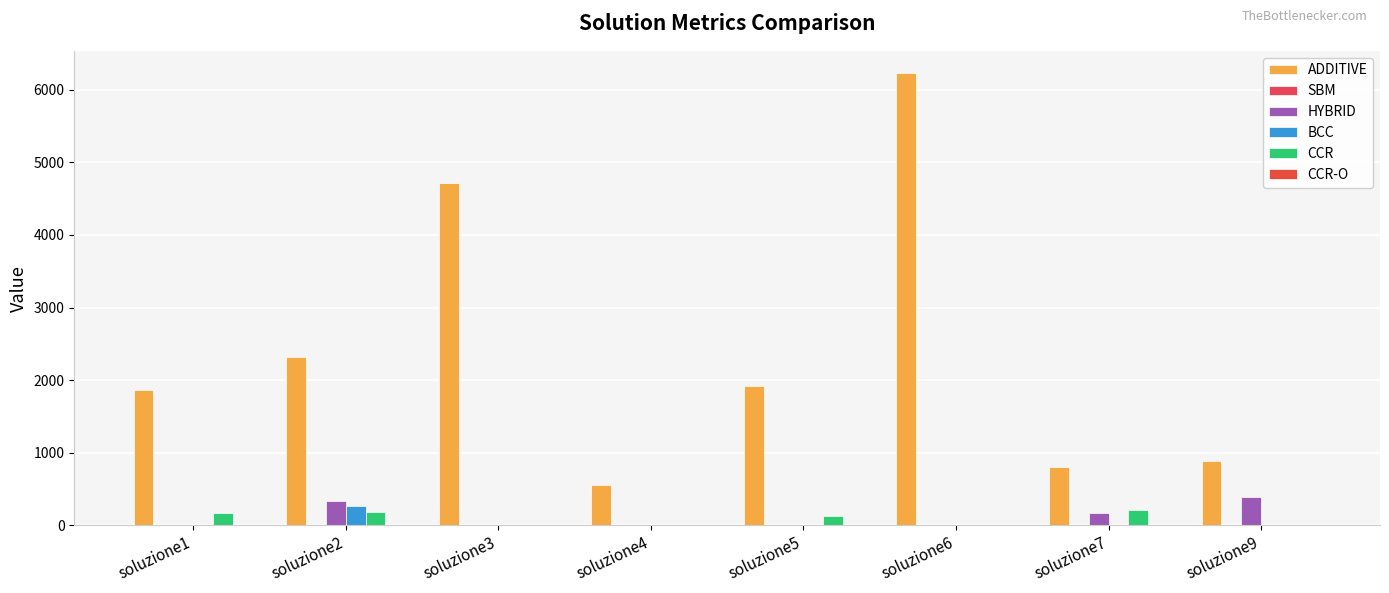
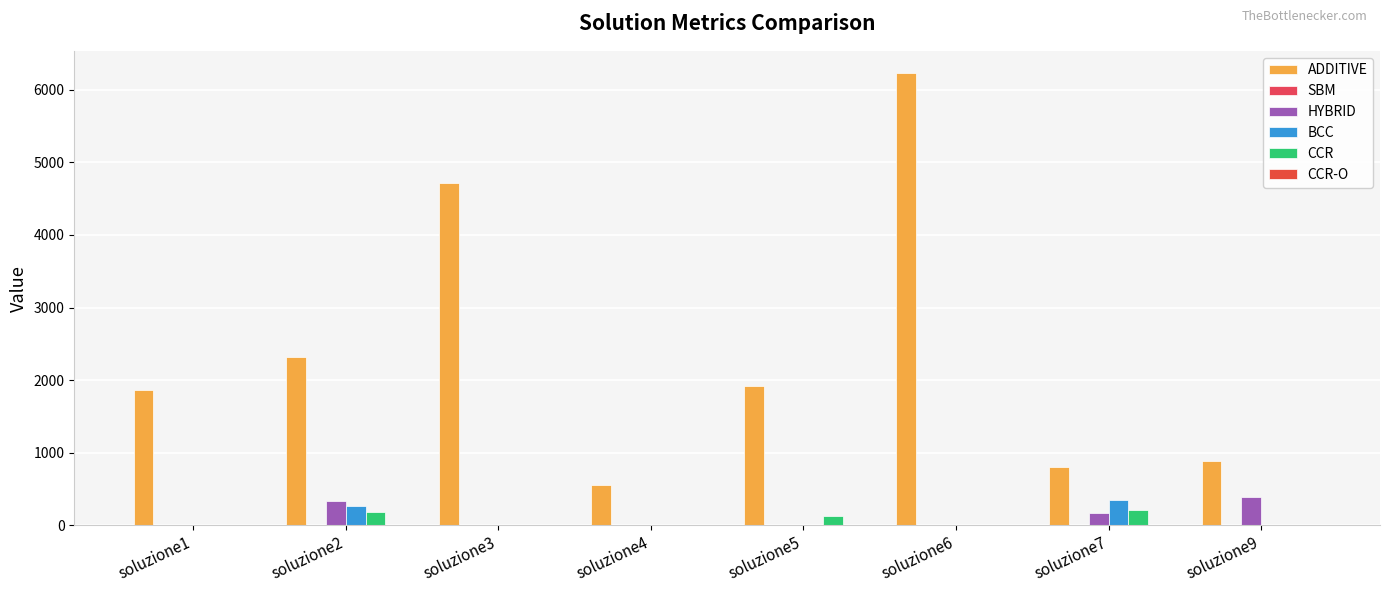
CCR, soluzione1: 200 -> 0
BCC, soluzione7: 0 -> 400
